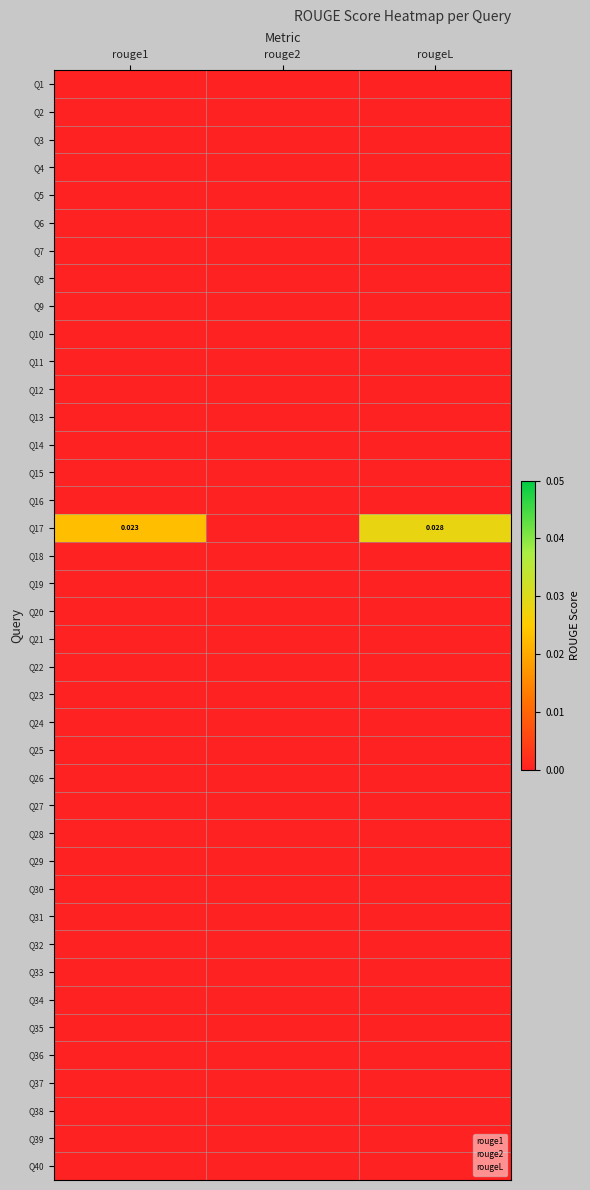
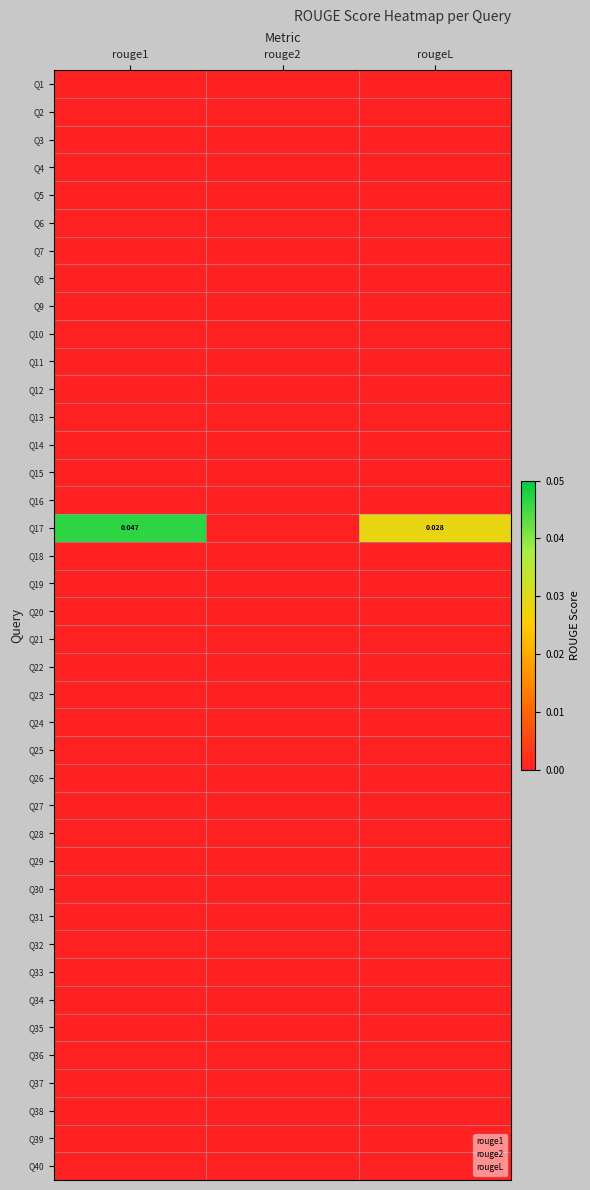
Q17, rouge1: 0.023 -> 0.047
